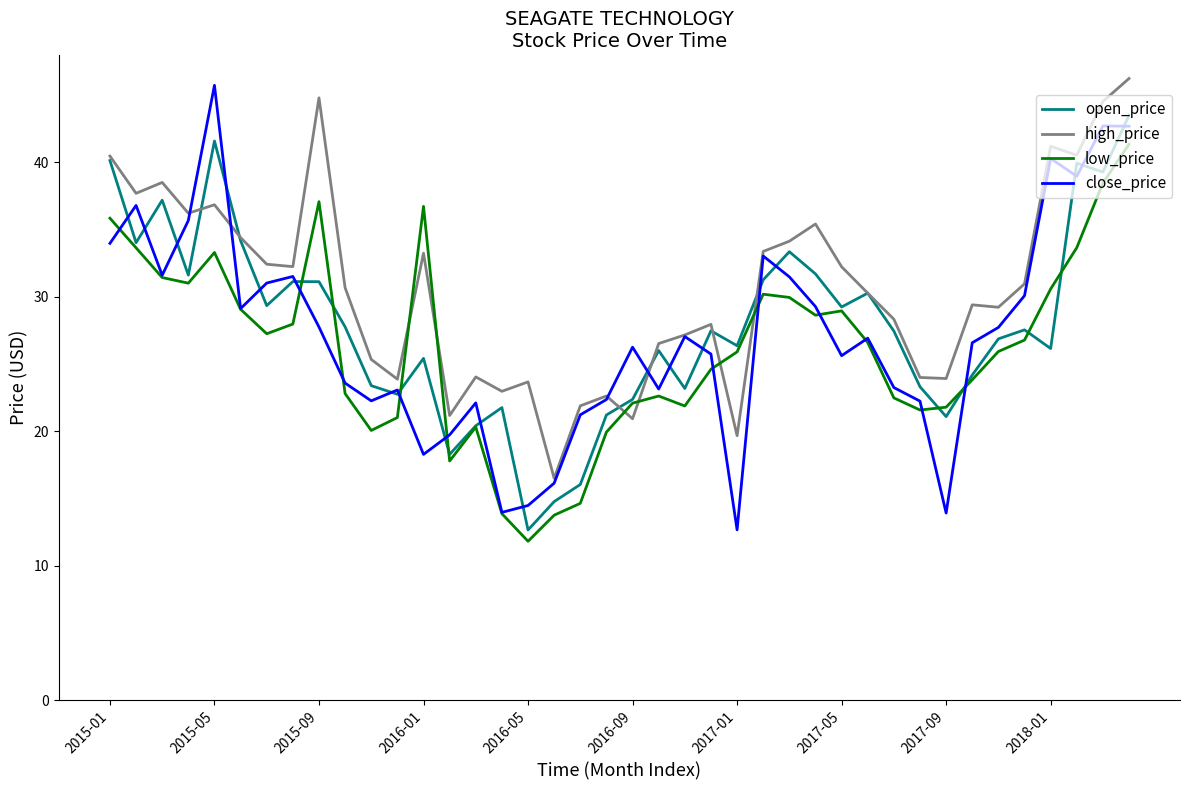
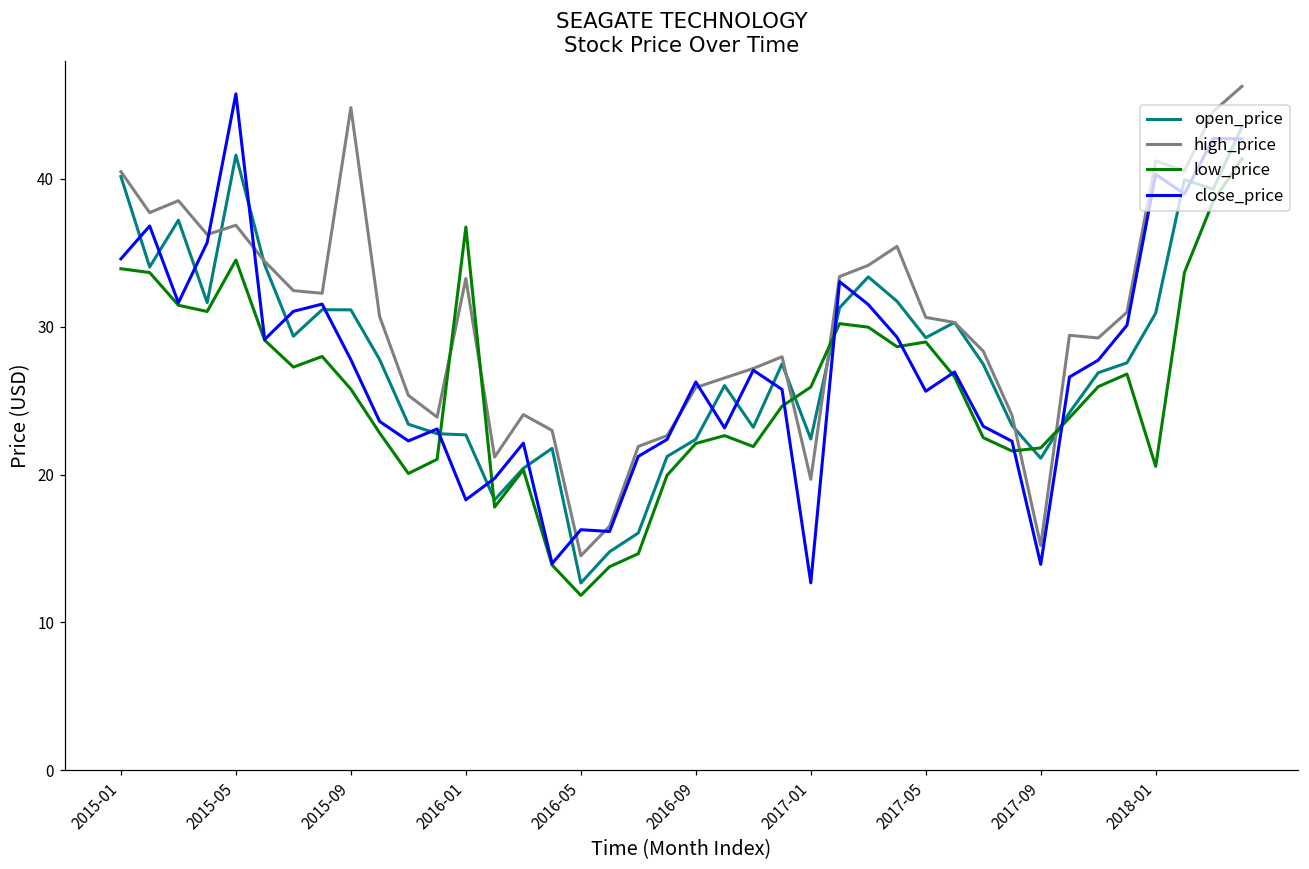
low_price, 2015-01: 35.9 -> 33.9
close_price, 2015-01: 34.0 -> 34.6
low_price, 2015-05: 33.3 -> 34.5
low_price, 2015-09: 37.1 -> 25.8
open_price, 2016-01: 25.4 -> 22.7
high_price, 2016-05: 23.7 -> 14.5
close_price, 2016-05: 14.5 -> 16.3
high_price, 2016-09: 20.9 -> 25.9
open_price, 2017-01: 26.4 -> 22.4
high_price, 2017-05: 32.2 -> 30.6
high_price, 2017-09: 23.9 -> 15.2
open_price, 2018-01: 26.2 -> 30.9
low_price, 2018-01: 30.6 -> 20.6
